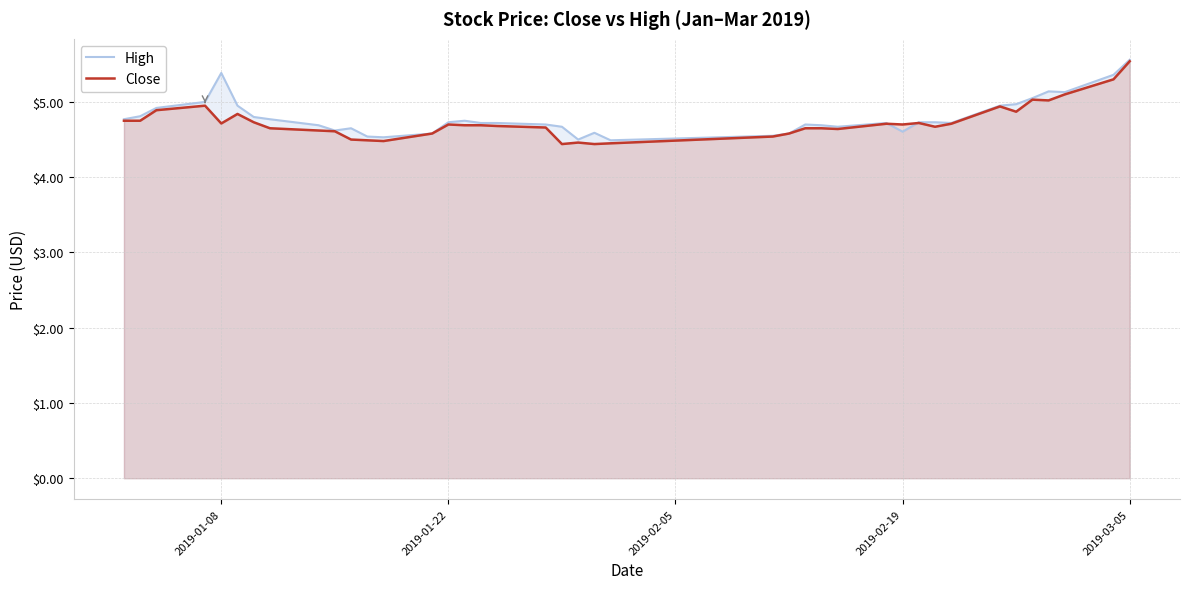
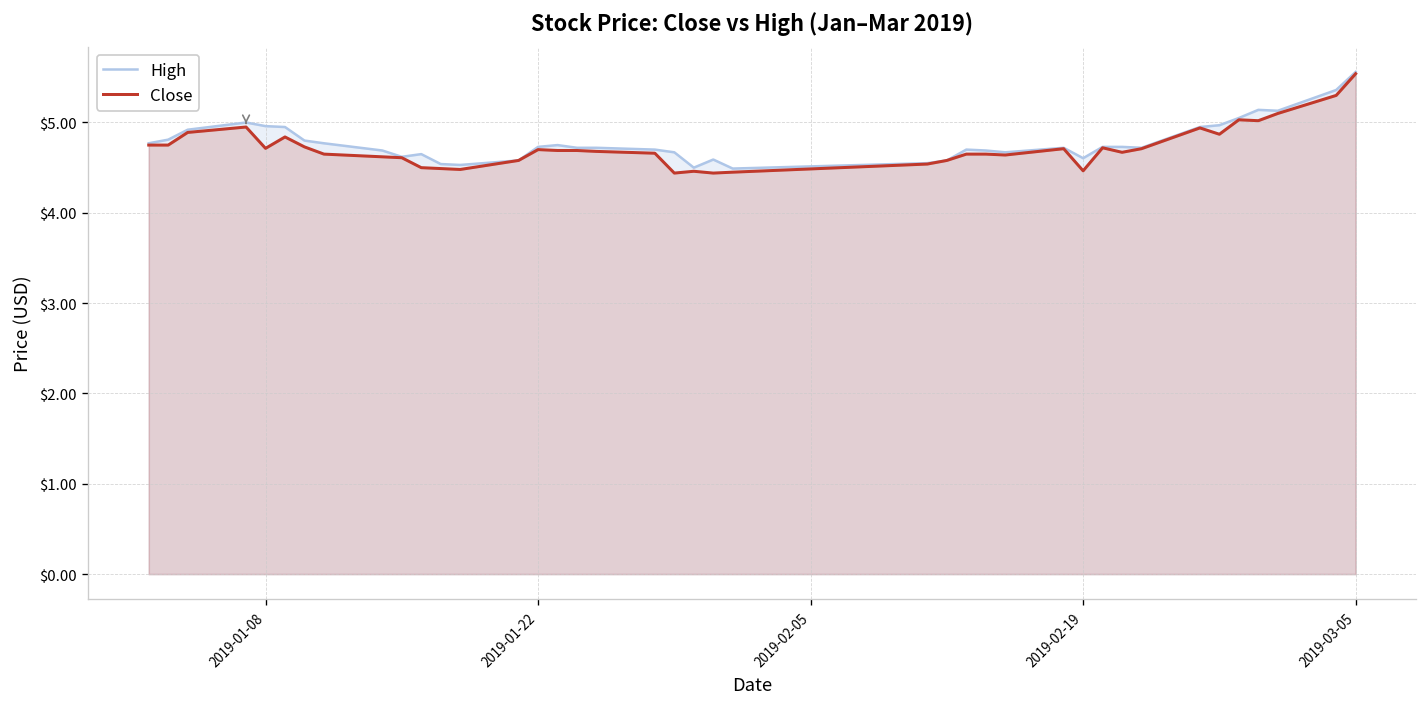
High, 2019-01-08: $5.4 -> $5.0
Close, 2019-02-19: $4.7 -> $4.5
